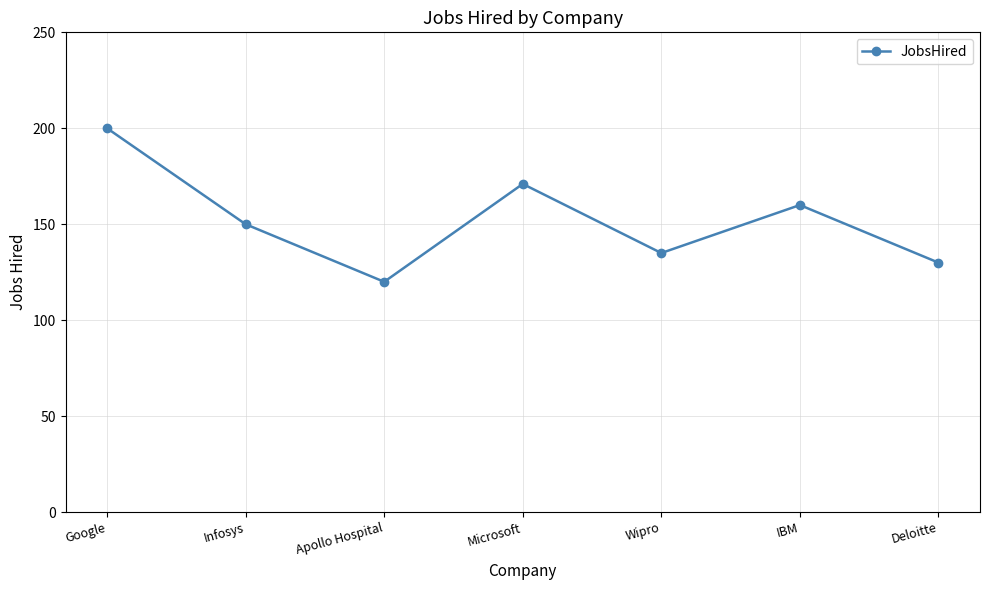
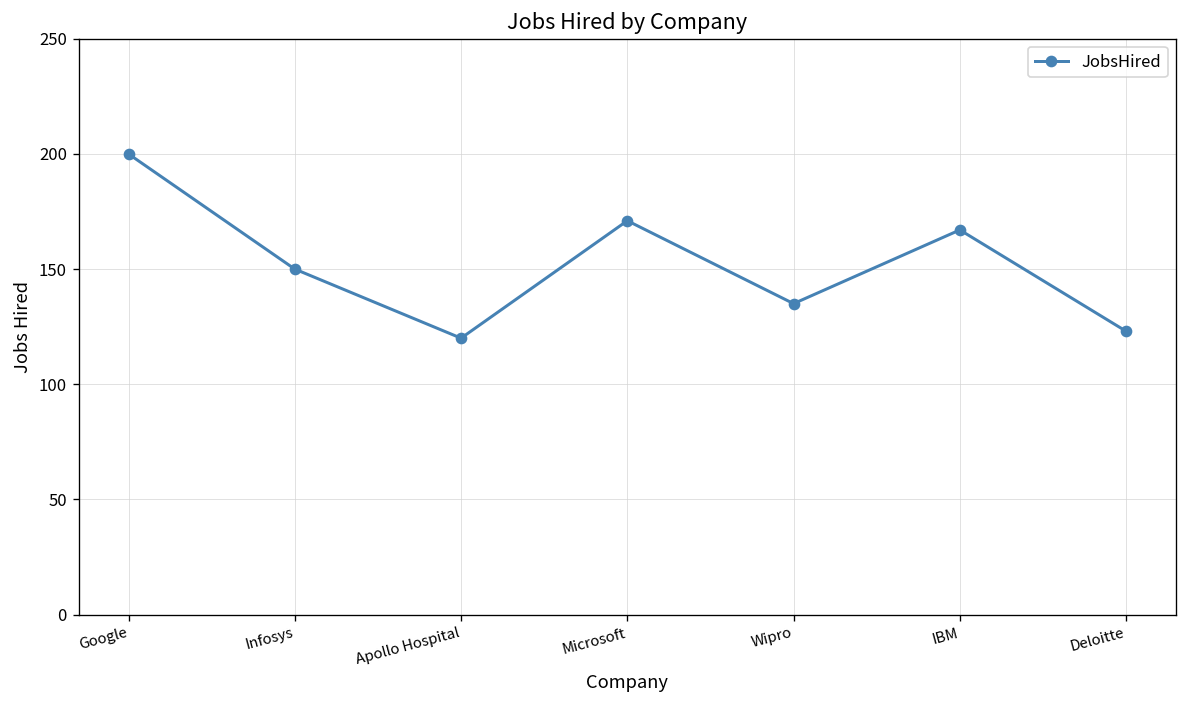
IBM: 160 -> 167
Deloitte: 130 -> 123
